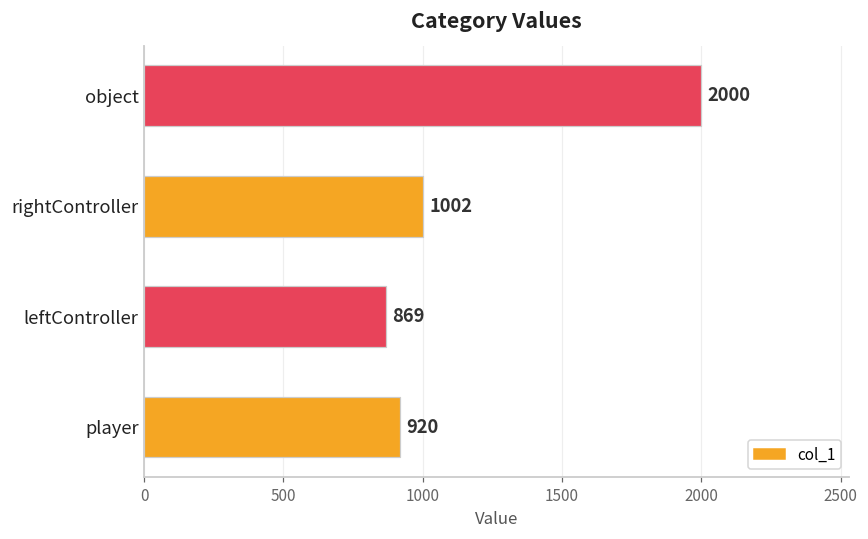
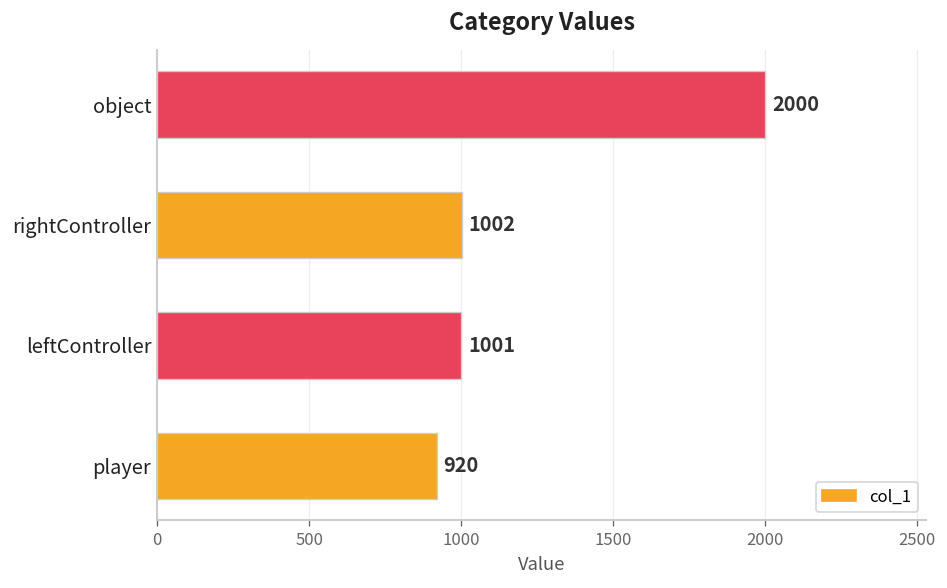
leftController: 869 -> 1001
